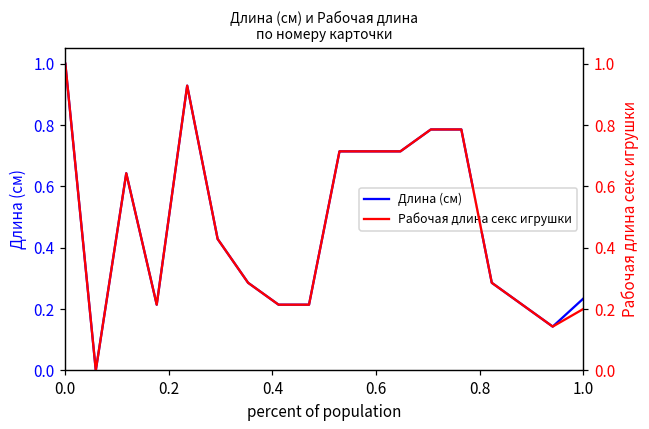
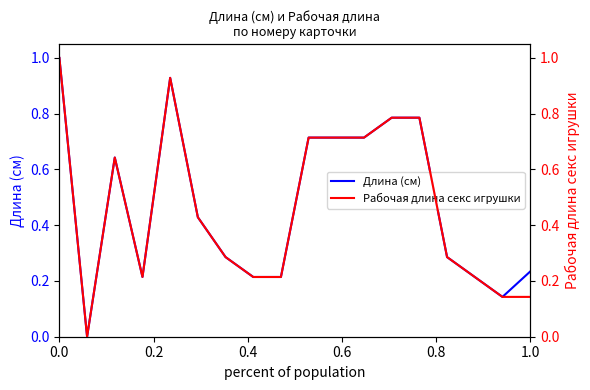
Рабочая длина секс игрушки, 1.0: 0.20 -> 0.14
